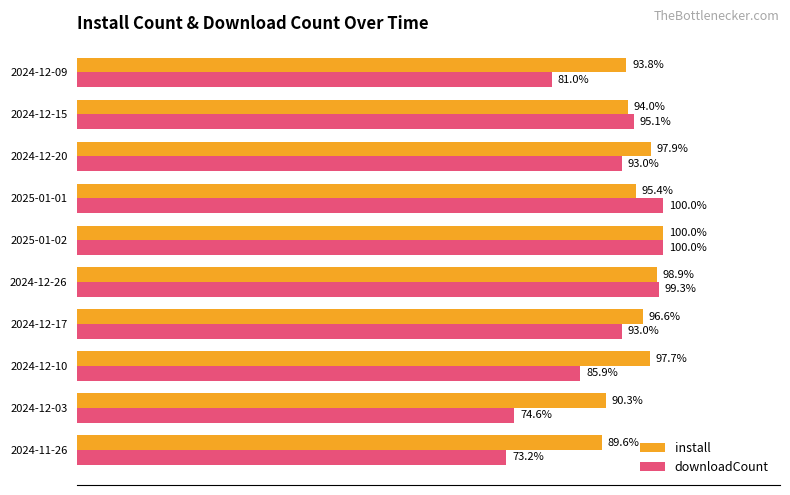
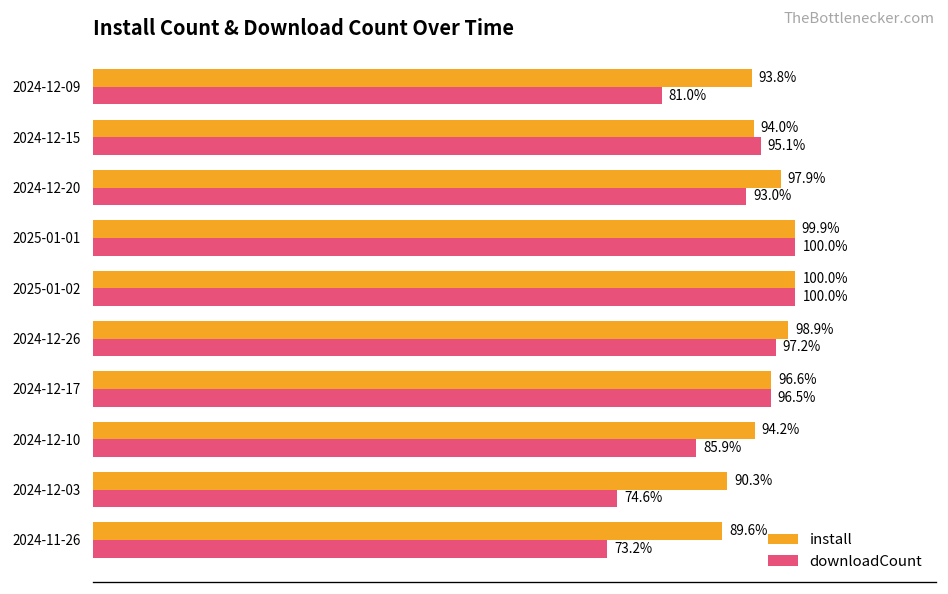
install, 2025-01-01: 95.4% -> 99.9%
downloadCount, 2024-12-26: 99.3% -> 97.2%
downloadCount, 2024-12-17: 93.0% -> 96.5%
install, 2024-12-10: 97.7% -> 94.2%
